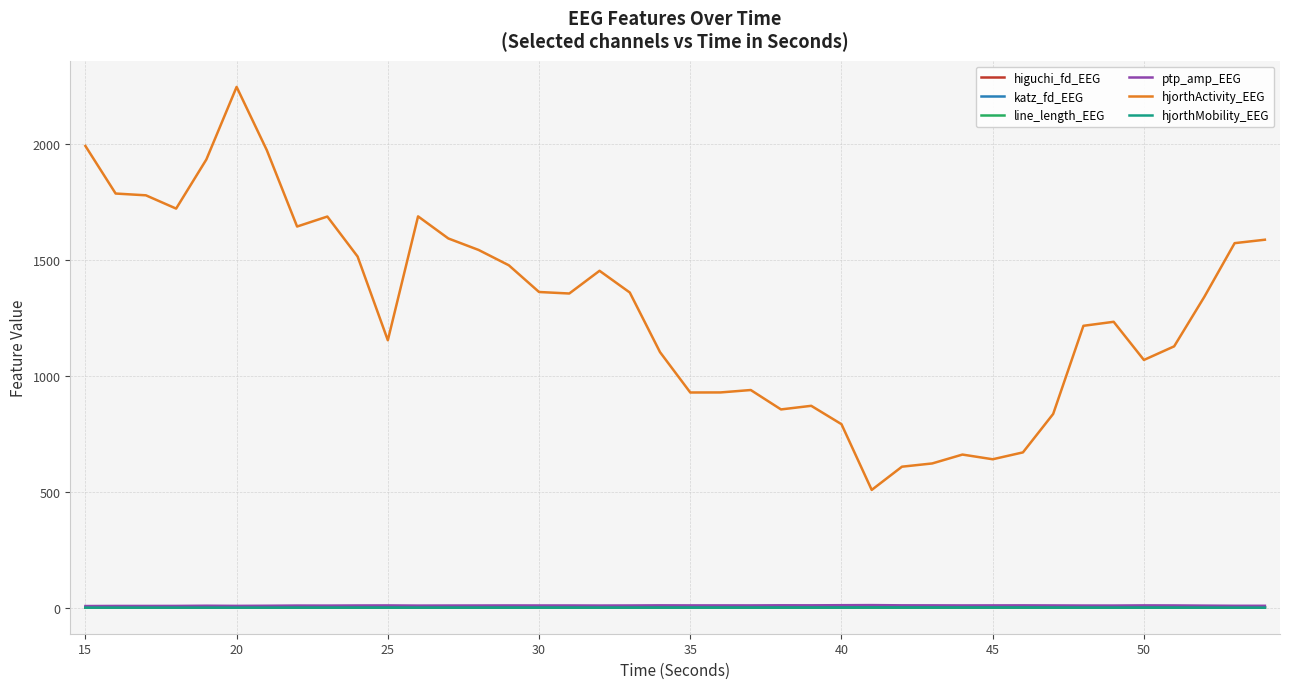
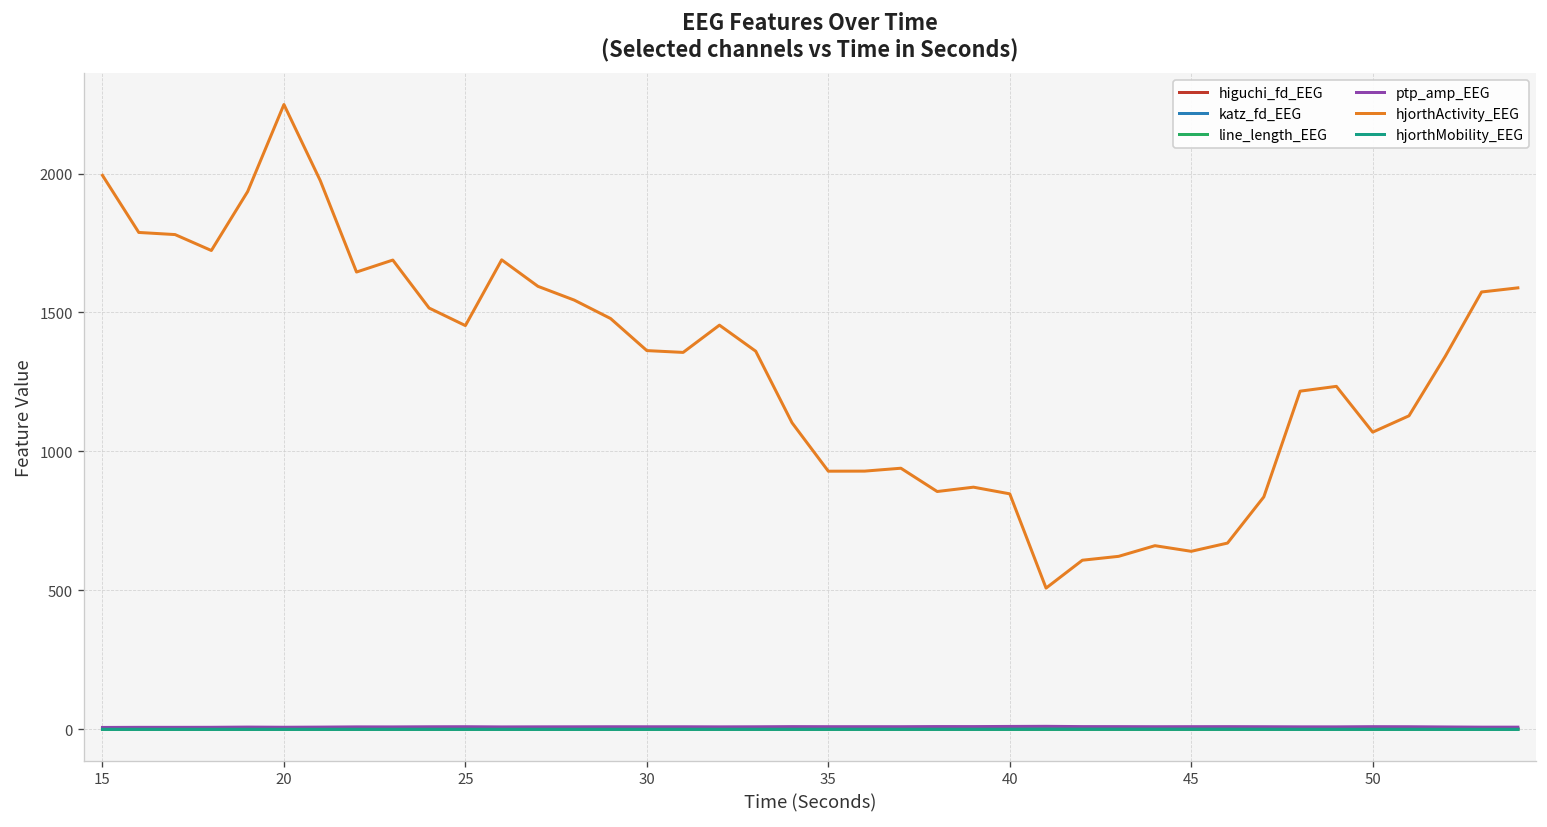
hjorthActivity_EEG, 25: 1150 -> 1450
hjorthActivity_EEG, 40: 790 -> 850
